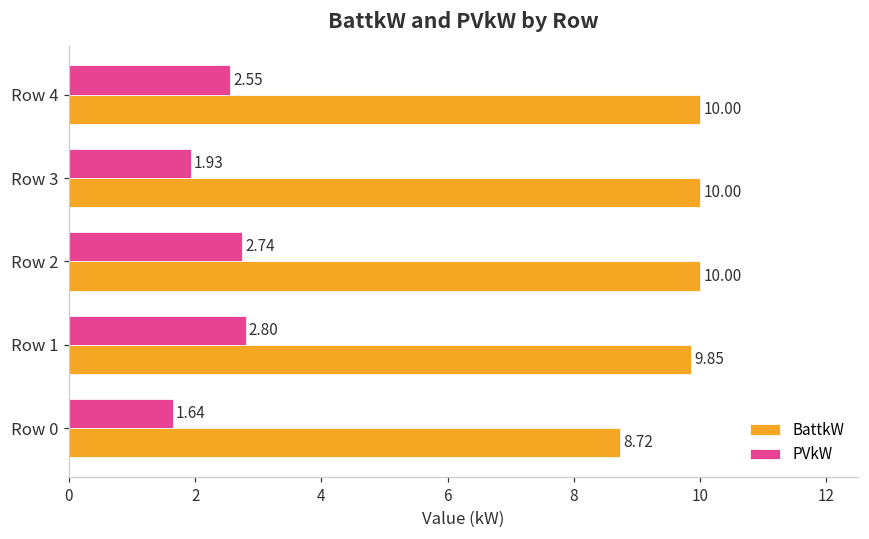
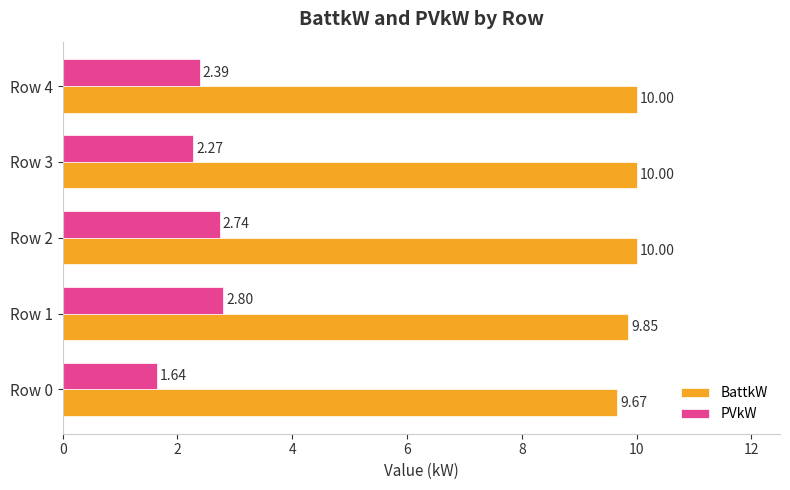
PVkW, Row 4: 2.55 -> 2.39
PVkW, Row 3: 1.93 -> 2.27
BattkW, Row 0: 8.72 -> 9.67
